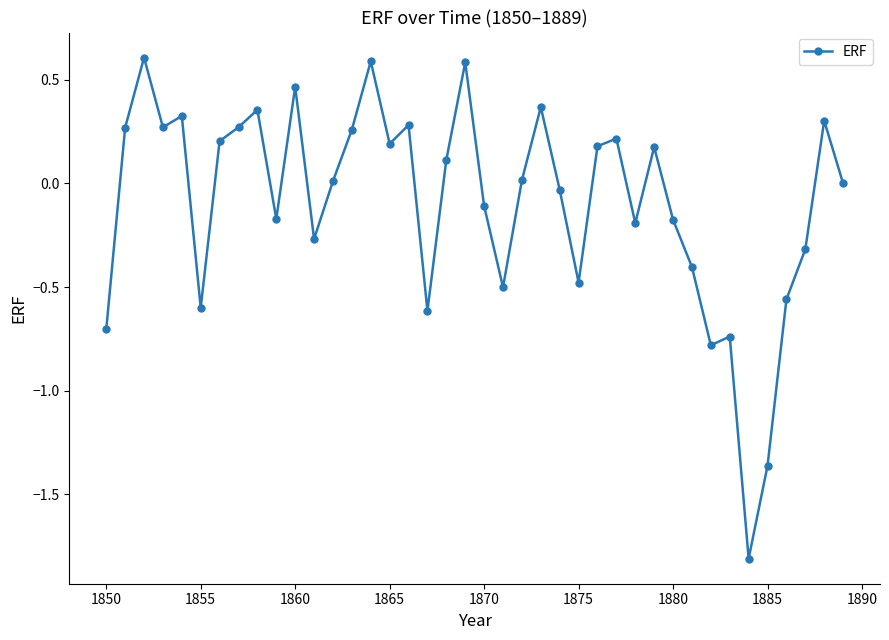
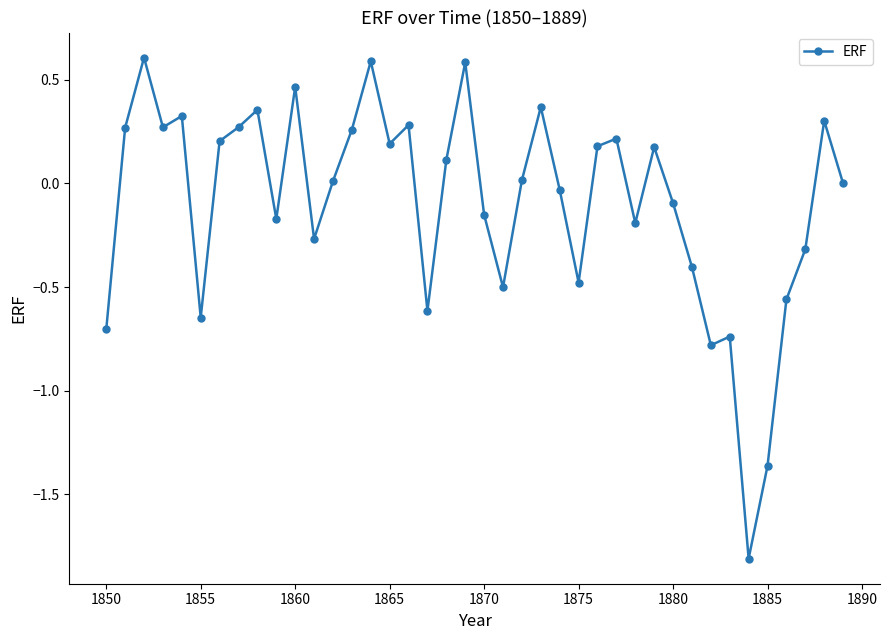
1855: -0.60 -> -0.65
1870: -0.11 -> -0.15
1880: -0.18 -> -0.10
